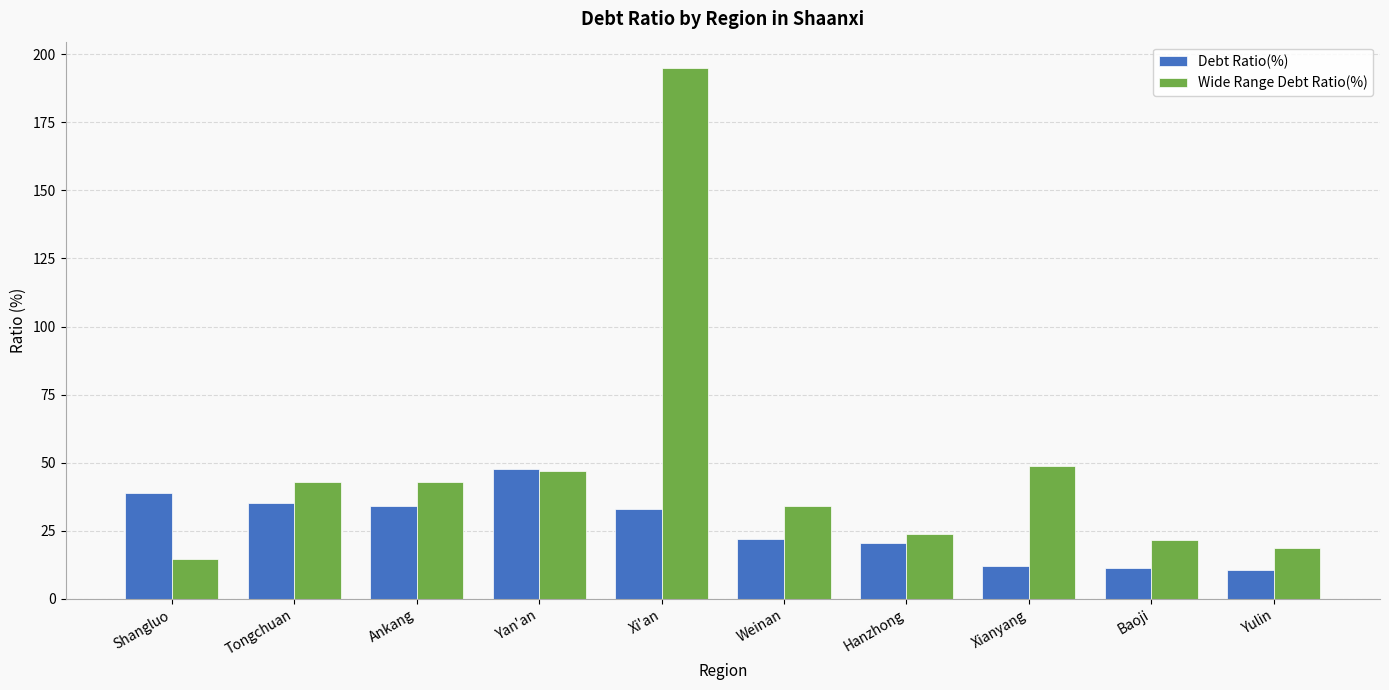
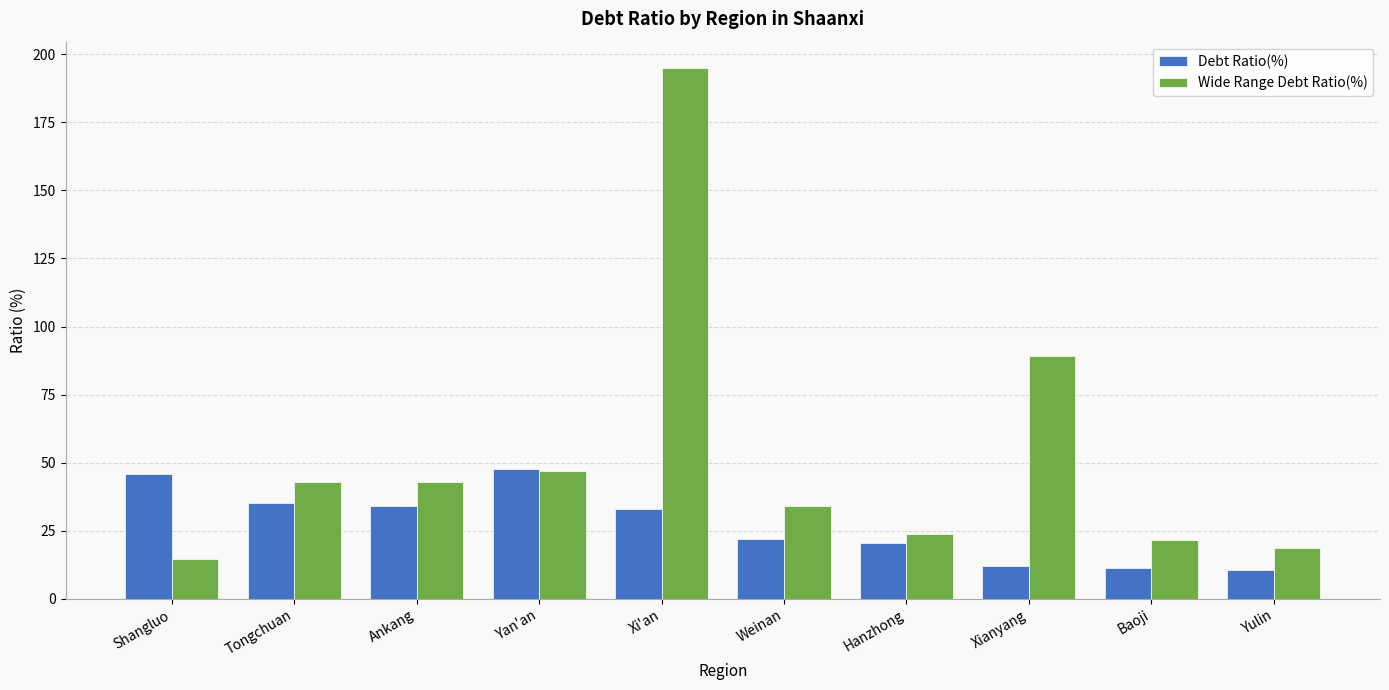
Debt Ratio(%), Shangluo: 39 -> 46
Wide Range Debt Ratio(%), Xianyang: 49 -> 89
